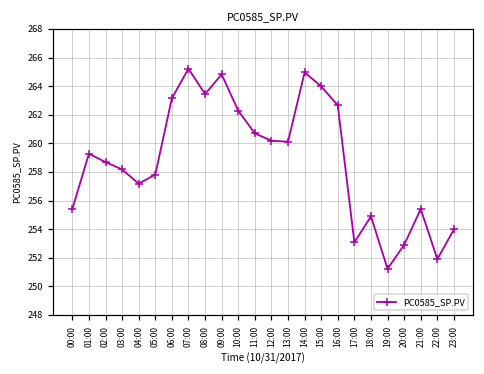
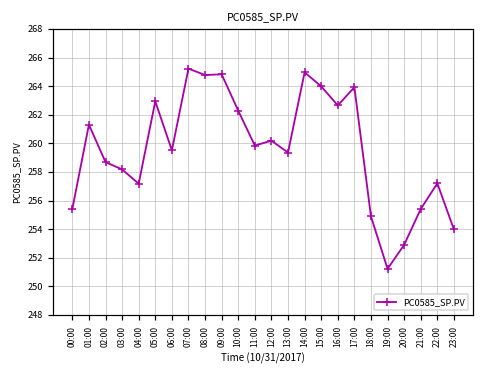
01:00: 259.3 -> 261.3
05:00: 257.8 -> 262.9
06:00: 263.1 -> 259.5
08:00: 263.4 -> 264.8
11:00: 260.7 -> 259.8
13:00: 260.1 -> 259.4
17:00: 253.1 -> 263.9
22:00: 251.9 -> 257.2
